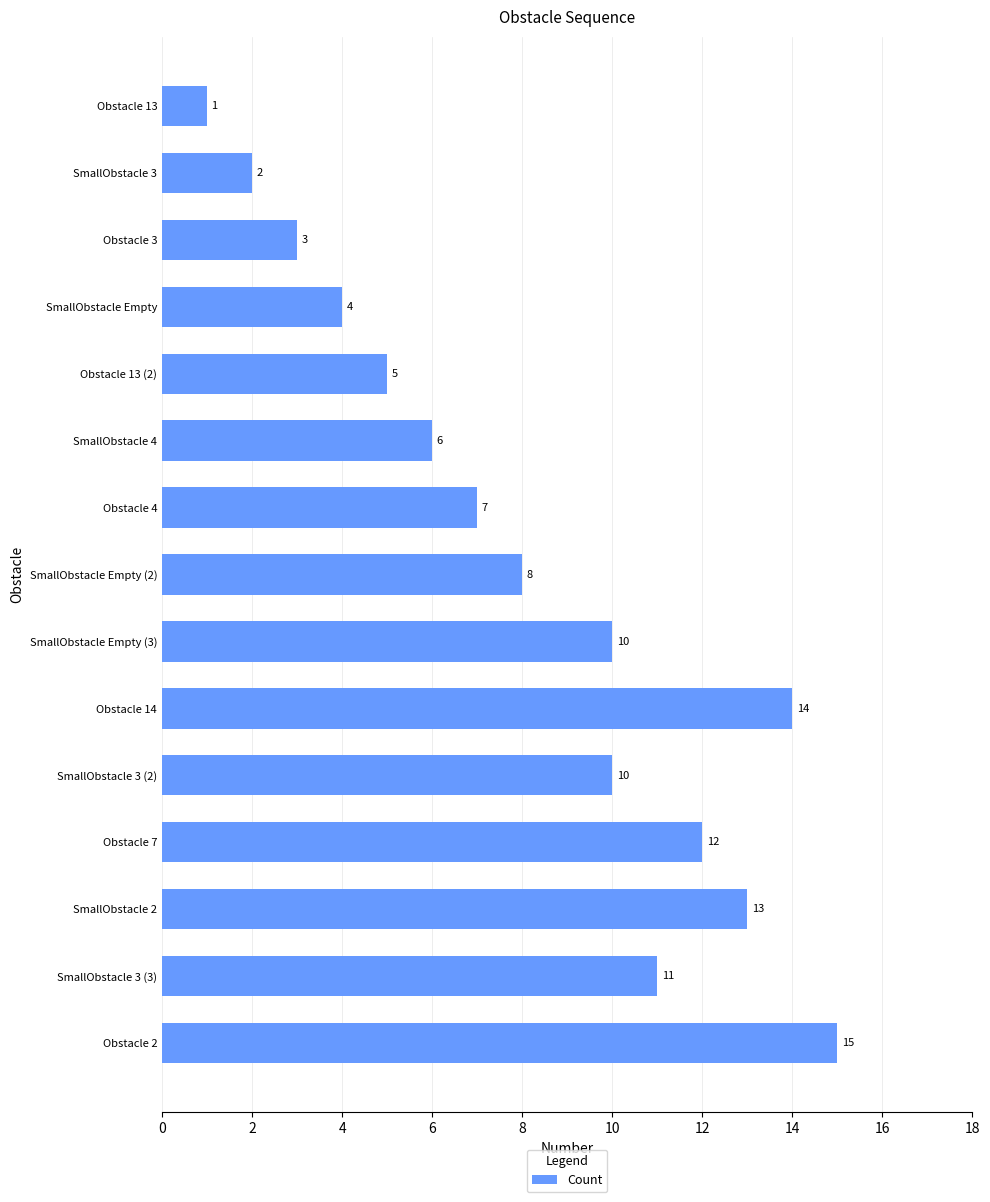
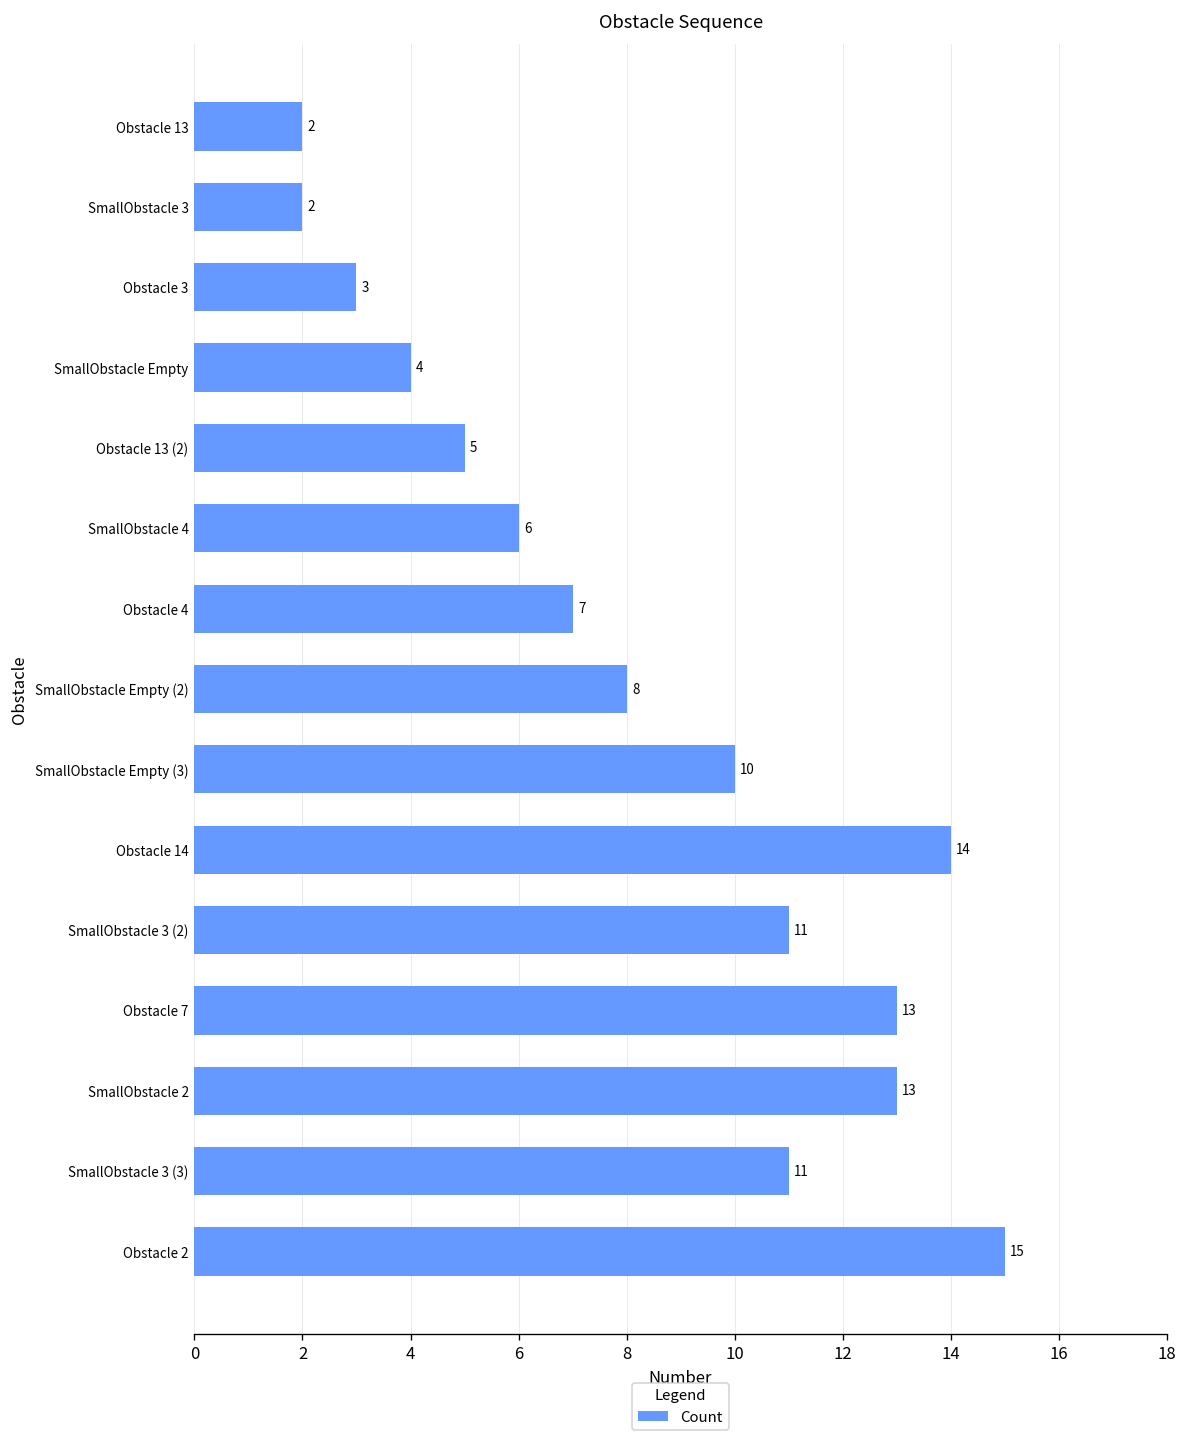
Obstacle 13: 1 -> 2
SmallObstacle 3 (2): 10 -> 11
Obstacle 7: 12 -> 13
